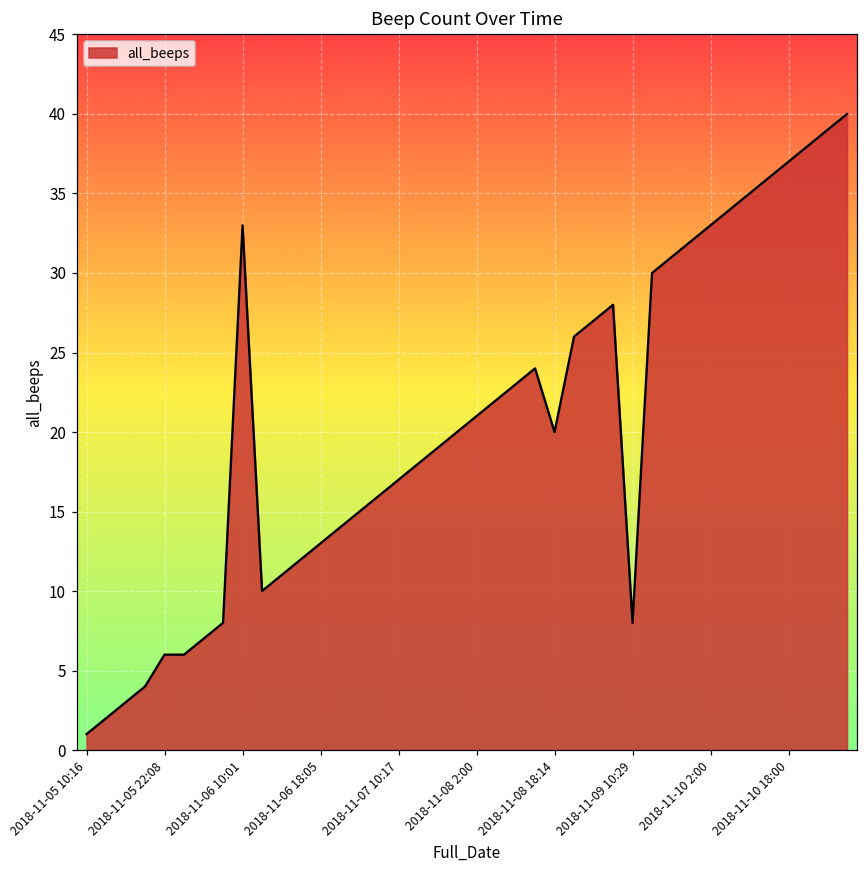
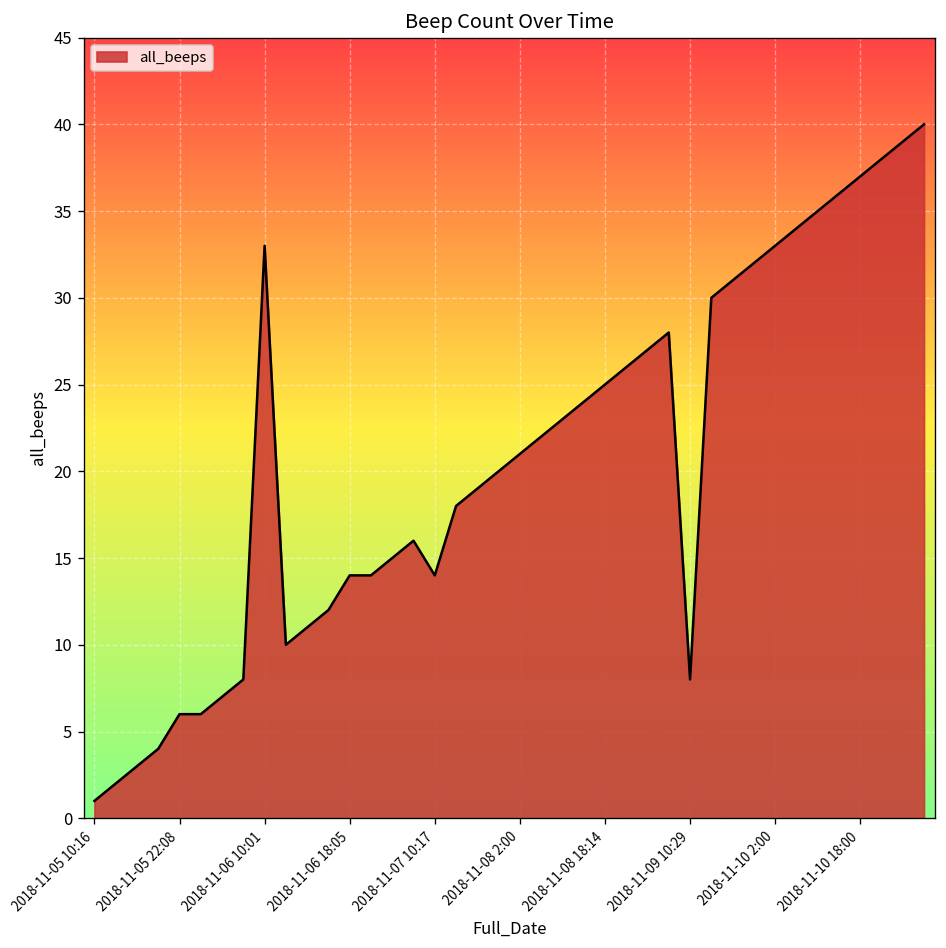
2018-11-06 18:05: 13 -> 14
2018-11-07 10:17: 17 -> 14
2018-11-08 18:14: 20 -> 25
